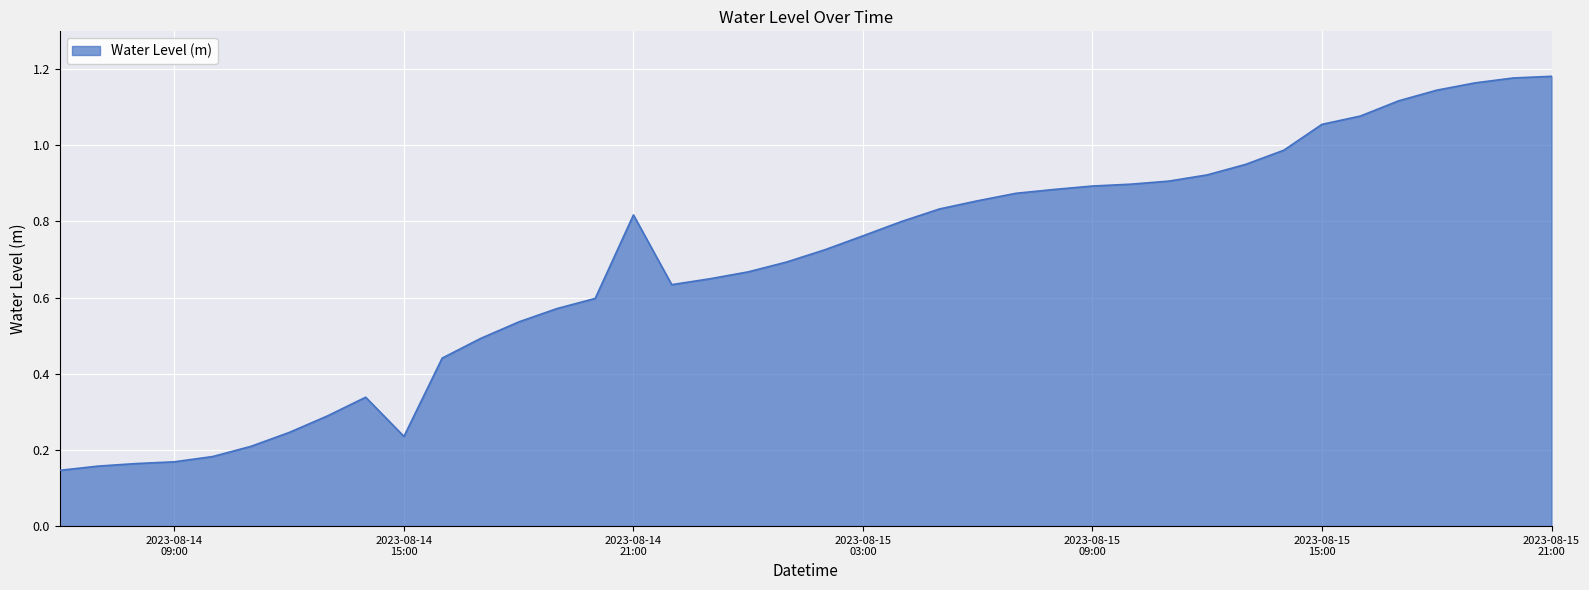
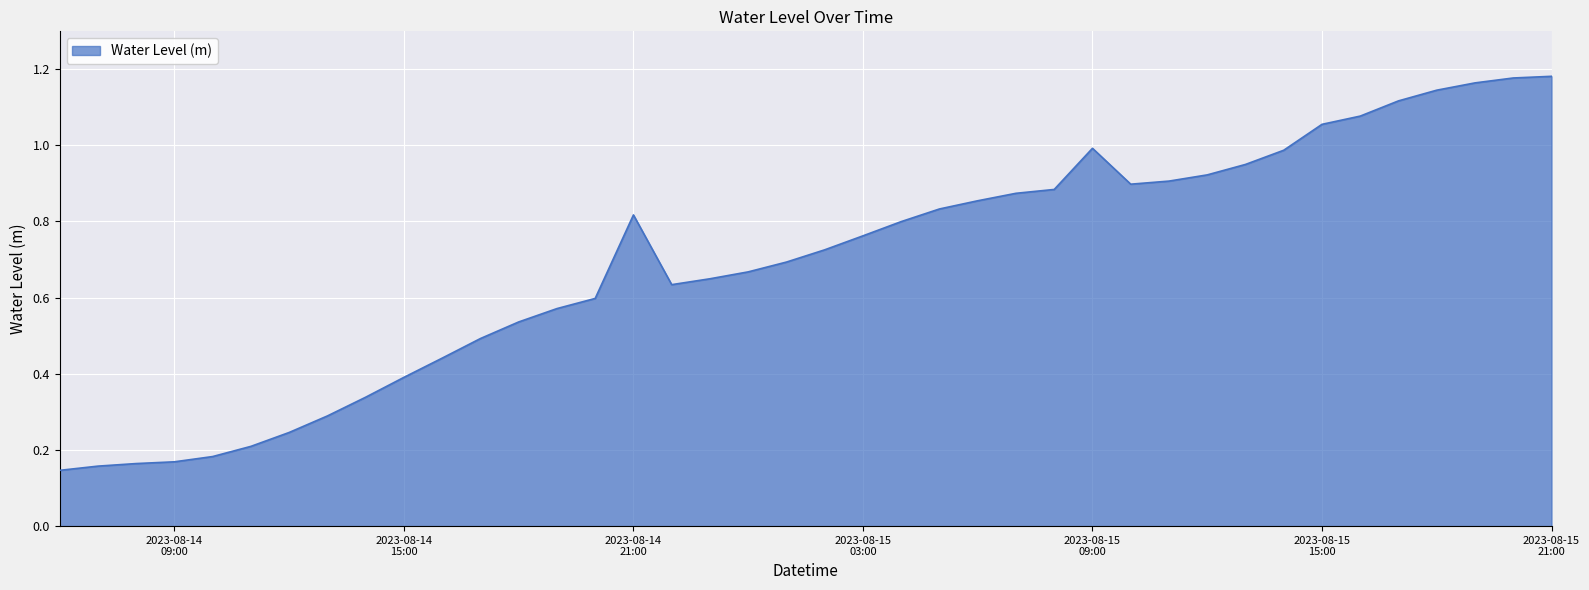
2023-08-14 15:00: 0.24 -> 0.39
2023-08-15 09:00: 0.89 -> 0.99
